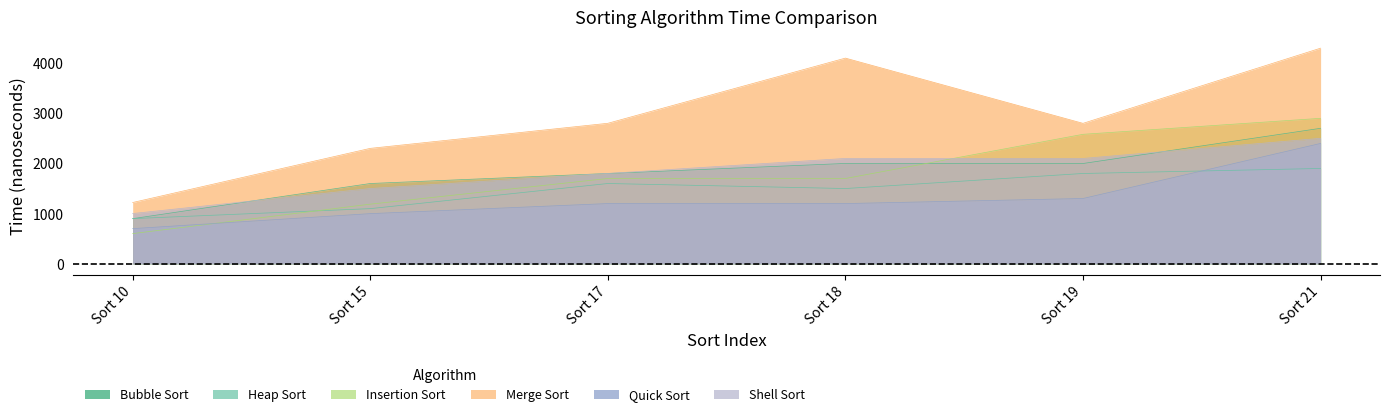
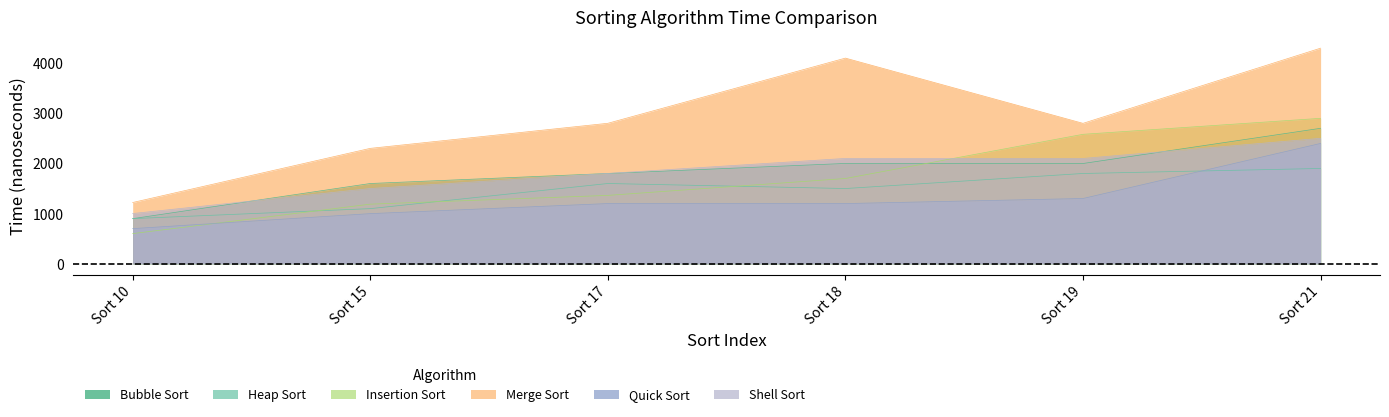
Insertion Sort, Sort 17: 1700 -> 1400
